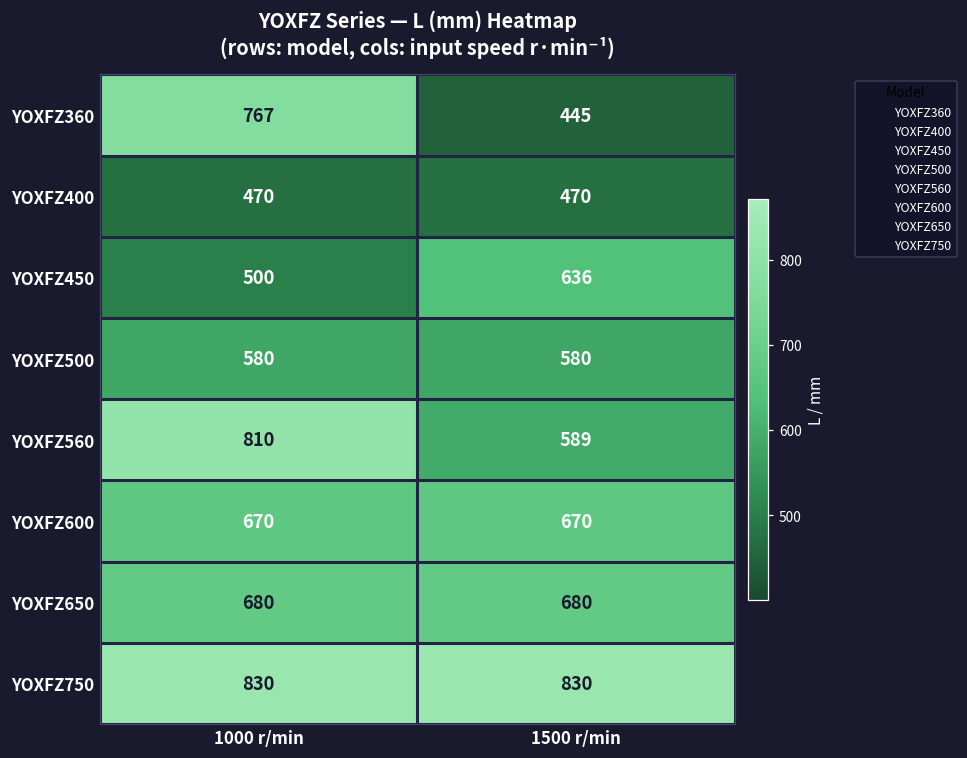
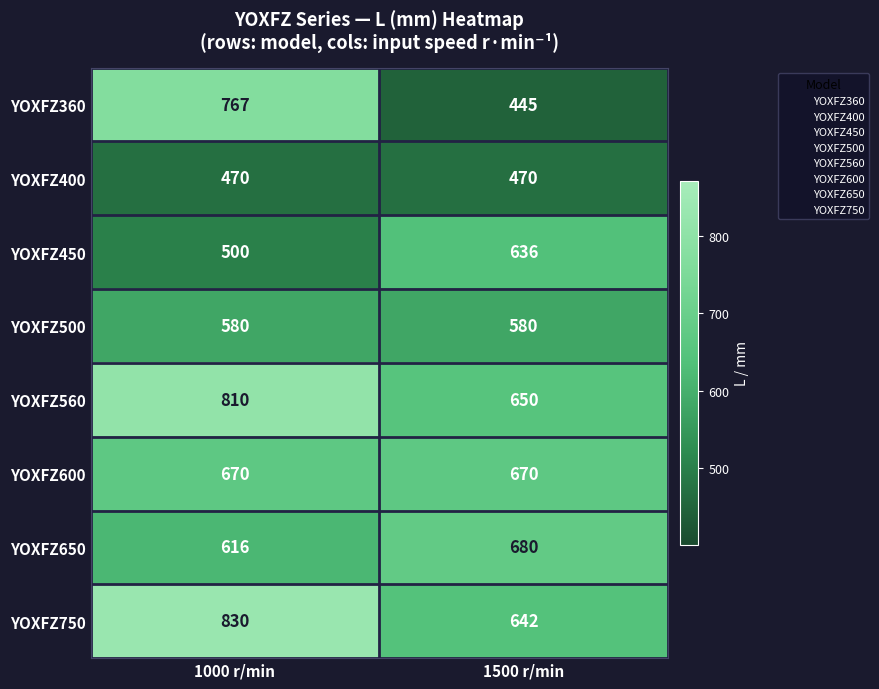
YOXFZ560, 1500 r/min: 589 -> 650
YOXFZ650, 1000 r/min: 680 -> 616
YOXFZ750, 1500 r/min: 830 -> 642
